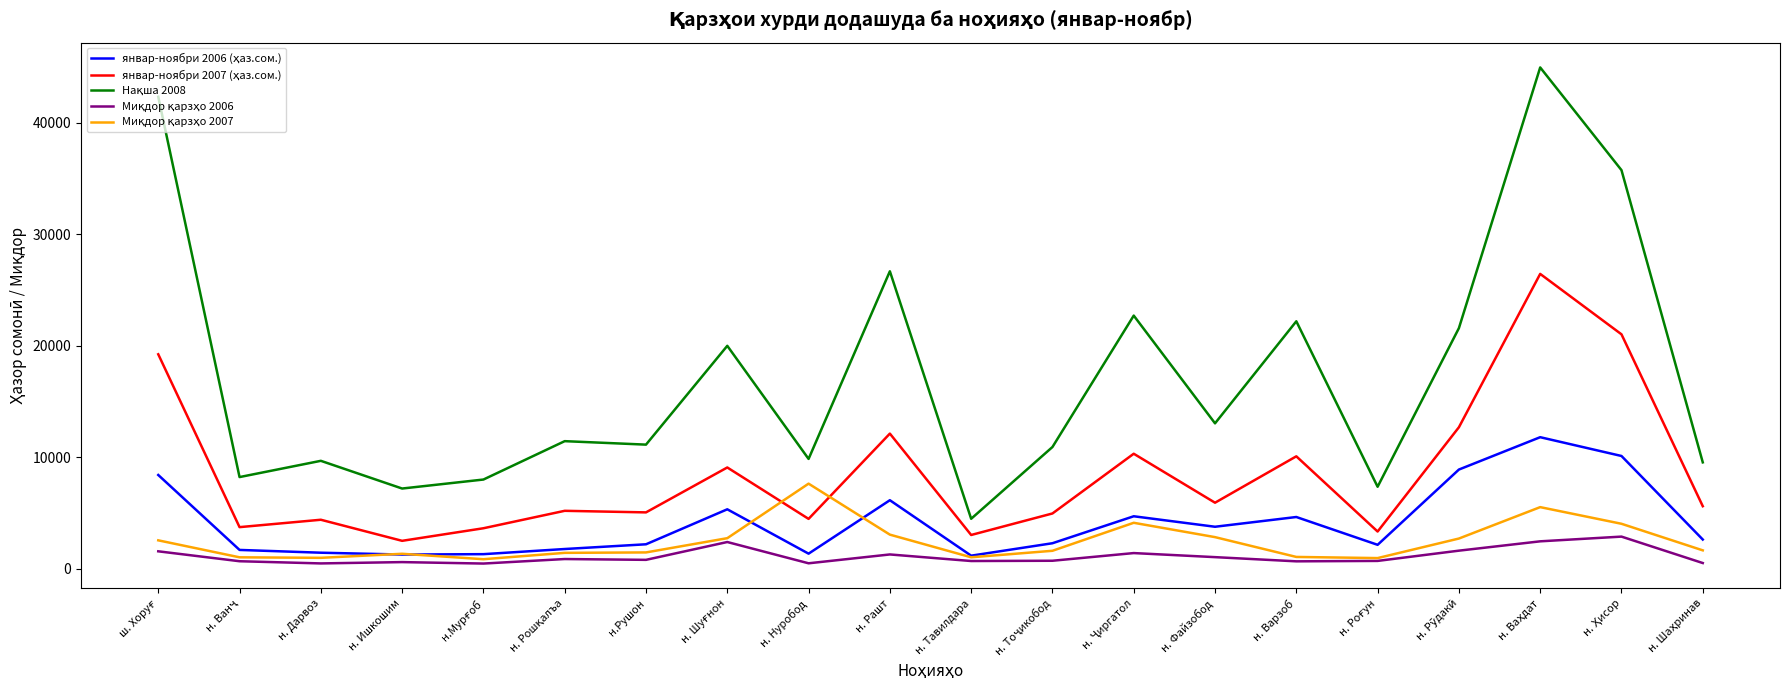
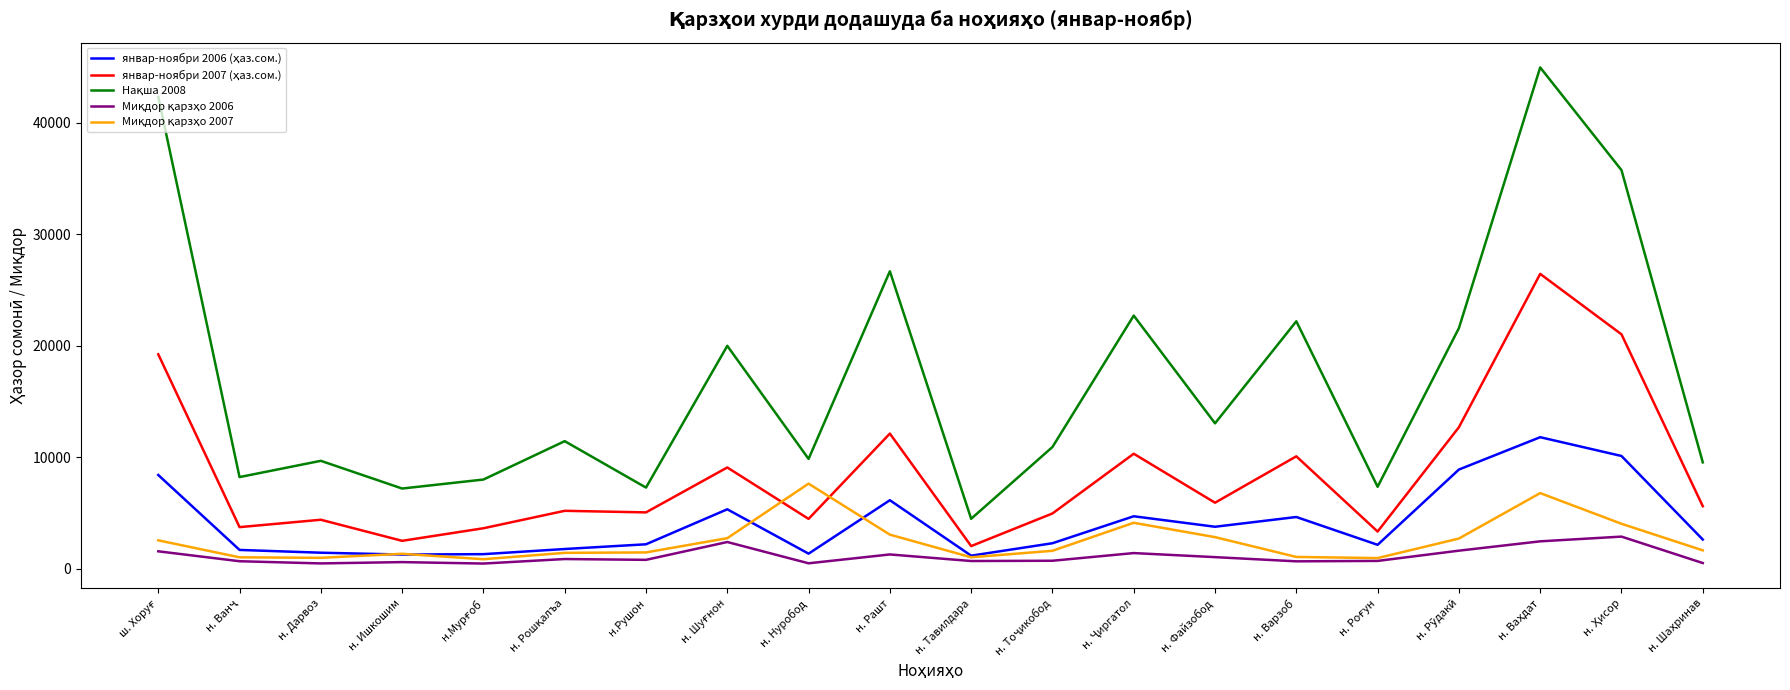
Нақша 2008, н.Рушон: 11100 -> 7300
январ-ноябри 2007 (ҳаз.сом.), н. Тавилдара: 3000 -> 2000
Миқдор қарзҳо 2007, н. Ваҳдат: 5500 -> 6800
